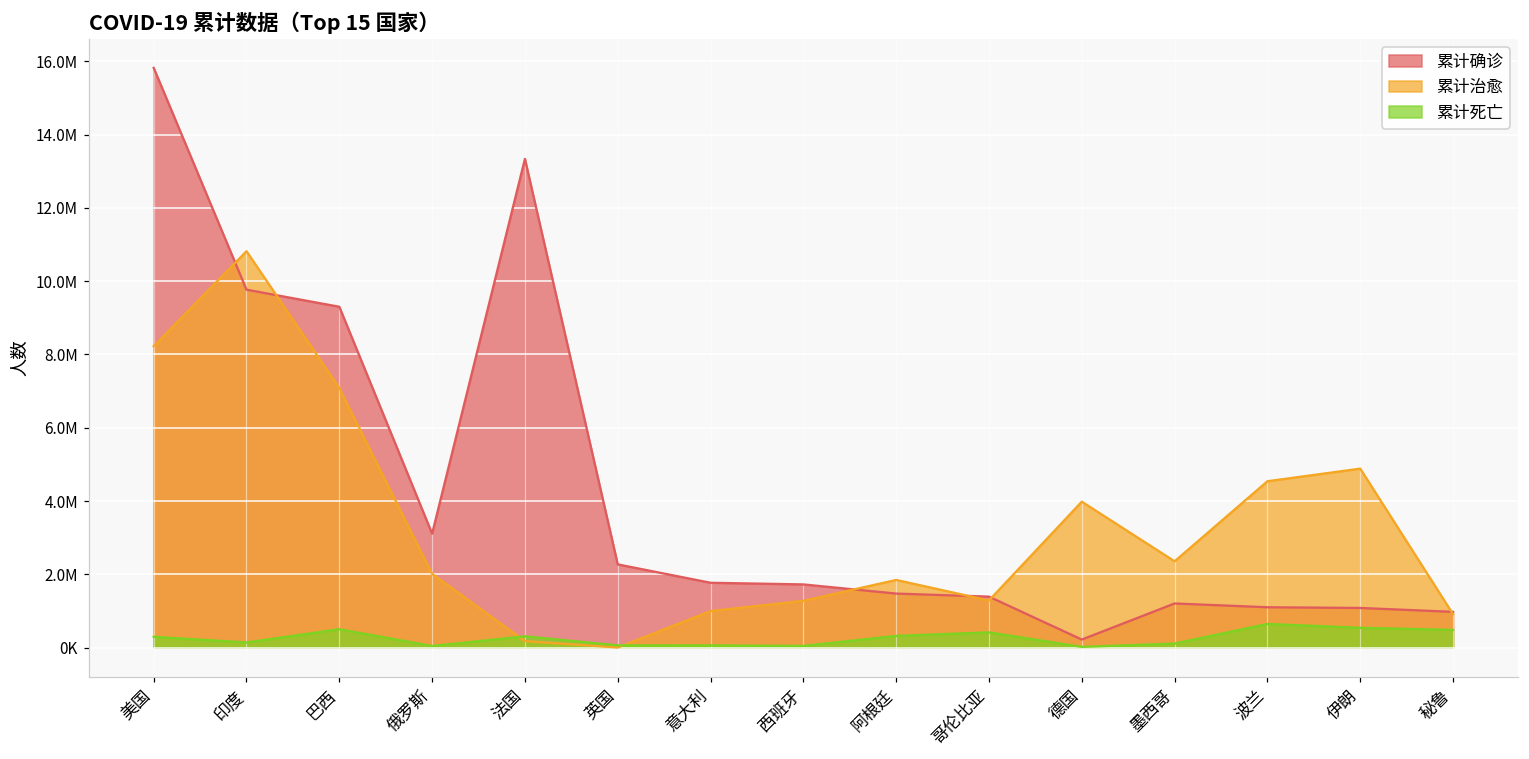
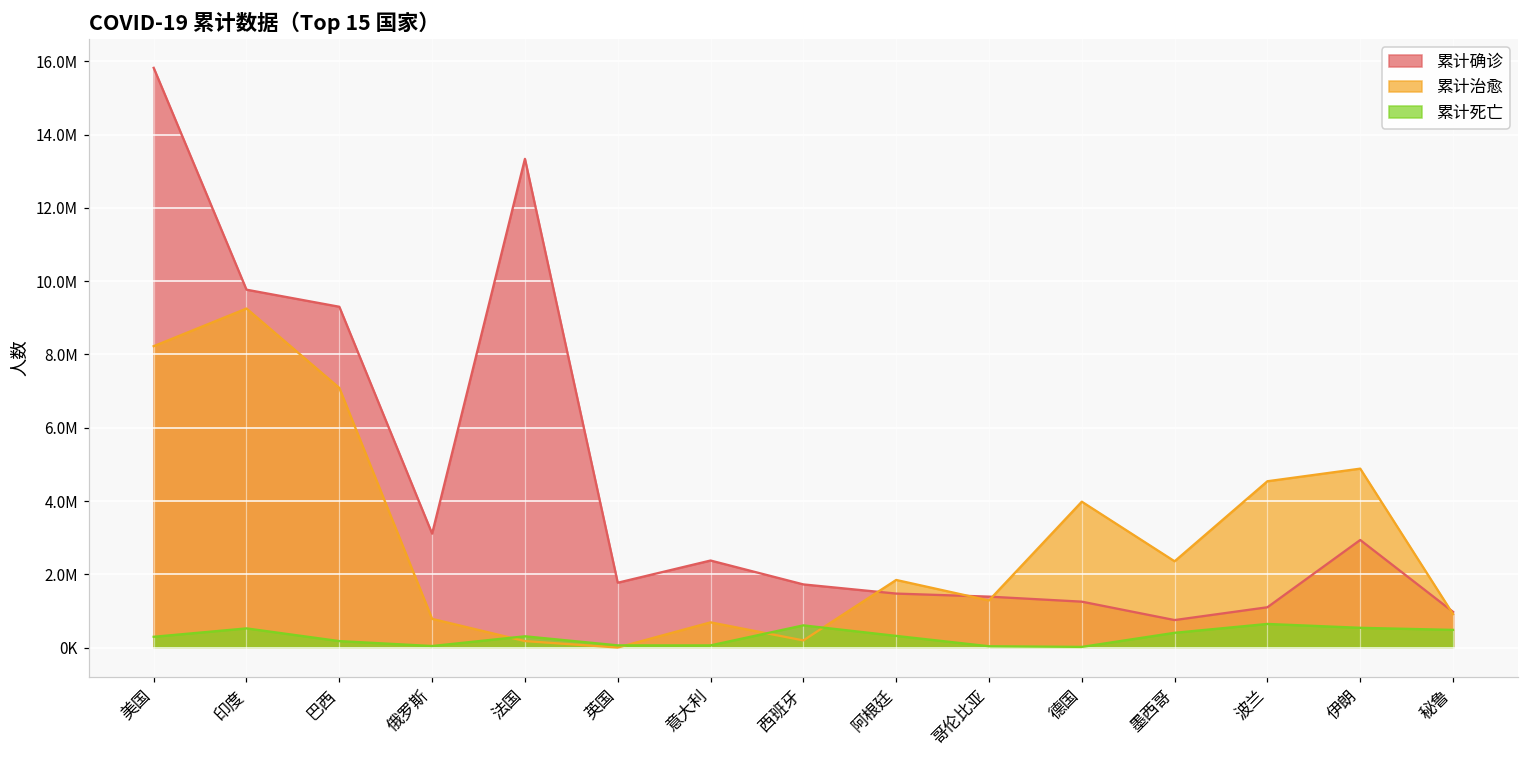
累计治愈, 印度: 10800000 -> 9300000
累计死亡, 印度: 100000 -> 500000
累计死亡, 巴西: 500000 -> 200000
累计治愈, 俄罗斯: 2000000 -> 800000
累计确诊, 英国: 2300000 -> 1800000
累计确诊, 意大利: 1800000 -> 2400000
累计治愈, 意大利: 1000000 -> 700000
累计治愈, 西班牙: 1300000 -> 200000
累计死亡, 西班牙: 0 -> 600000
累计死亡, 哥伦比亚: 400000 -> 0
累计确诊, 德国: 200000 -> 1300000
累计确诊, 墨西哥: 1200000 -> 800000
累计死亡, 墨西哥: 100000 -> 400000
累计确诊, 伊朗: 1100000 -> 2900000
